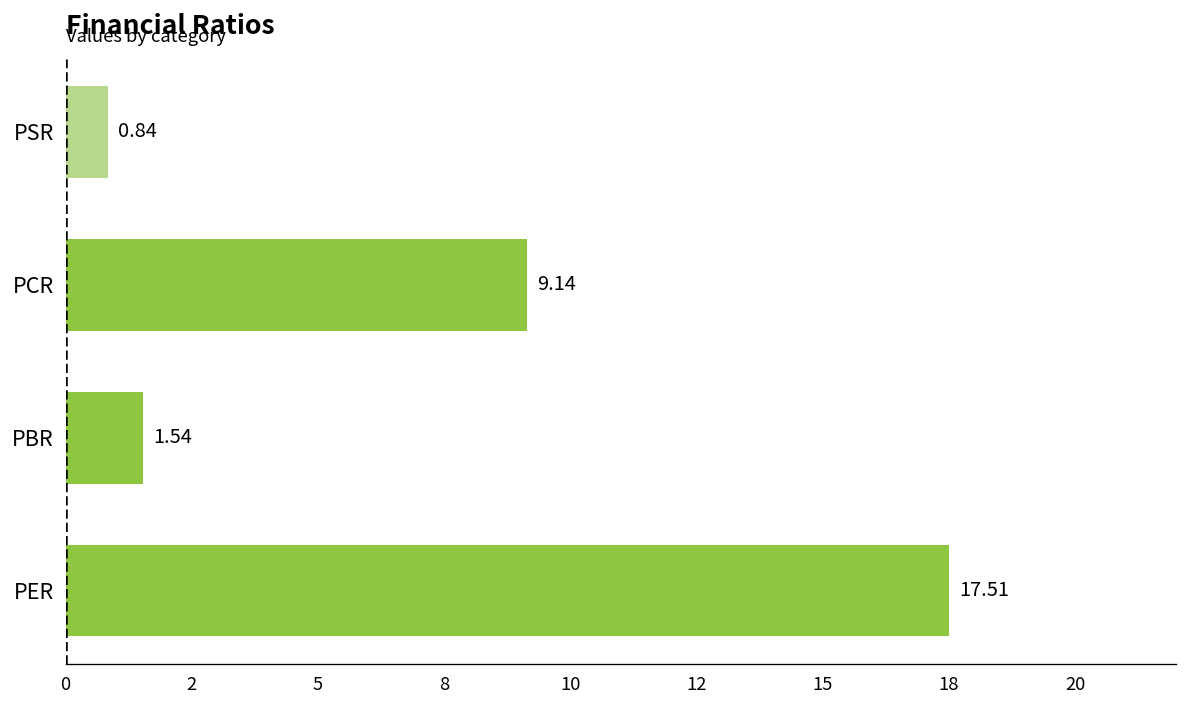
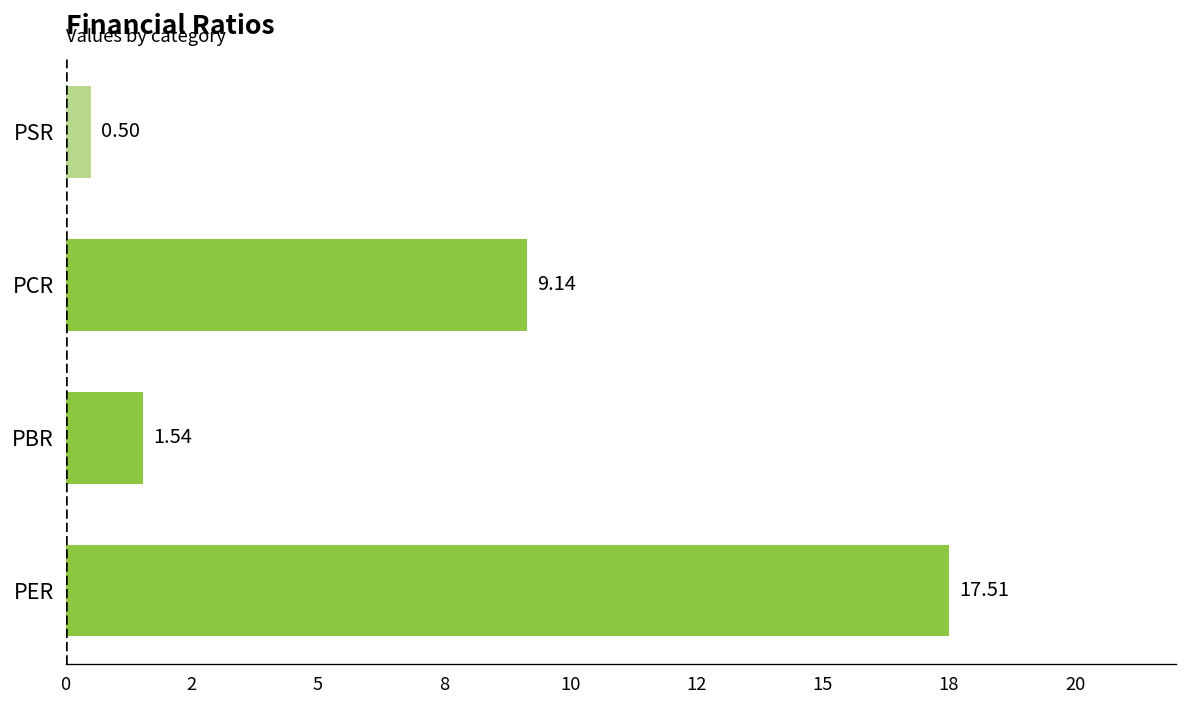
PSR: 0.84 -> 0.50
